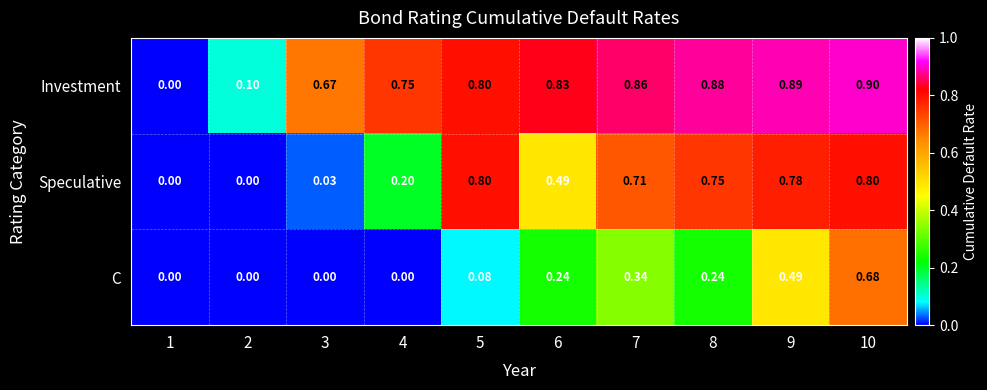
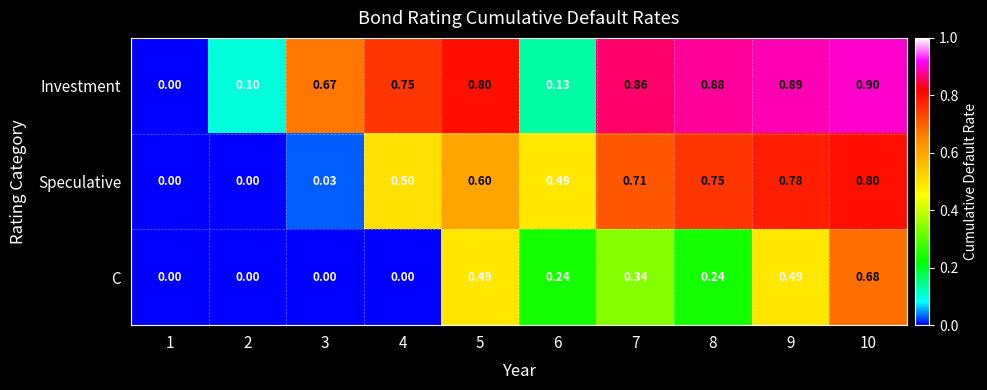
Investment, 6: 0.83 -> 0.13
Speculative, 4: 0.20 -> 0.50
Speculative, 5: 0.80 -> 0.60
C, 5: 0.08 -> 0.49
